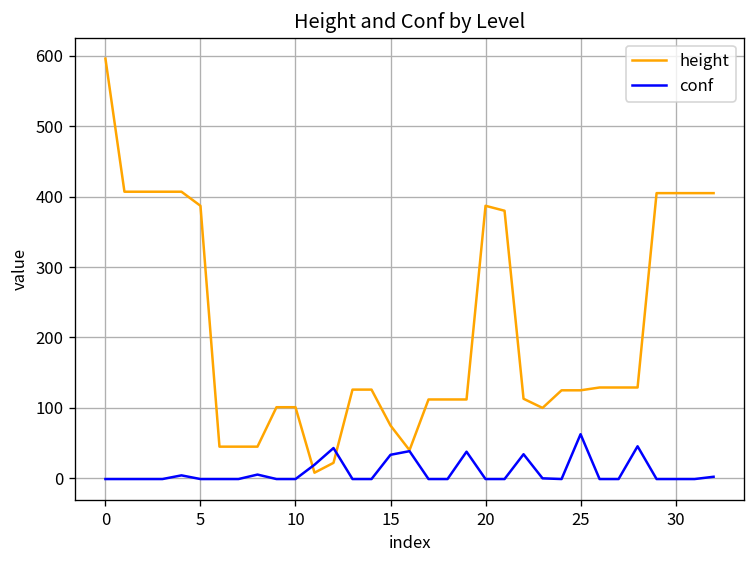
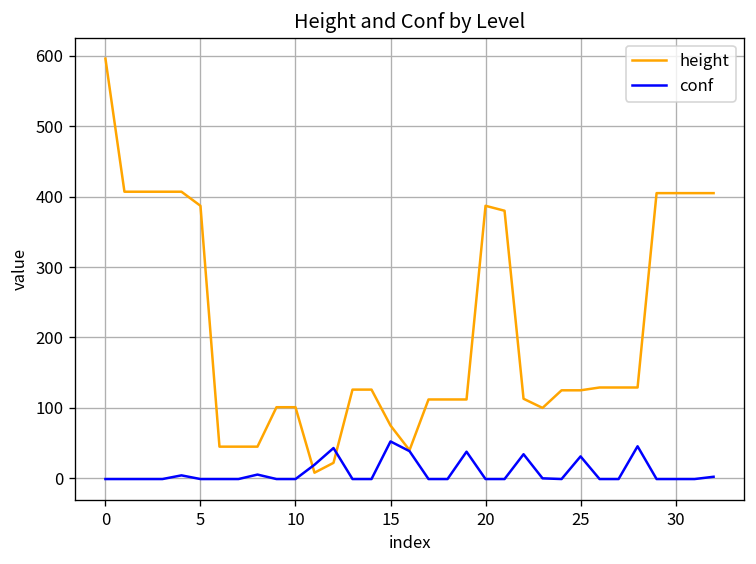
conf, 15: 30 -> 50
conf, 25: 60 -> 30
